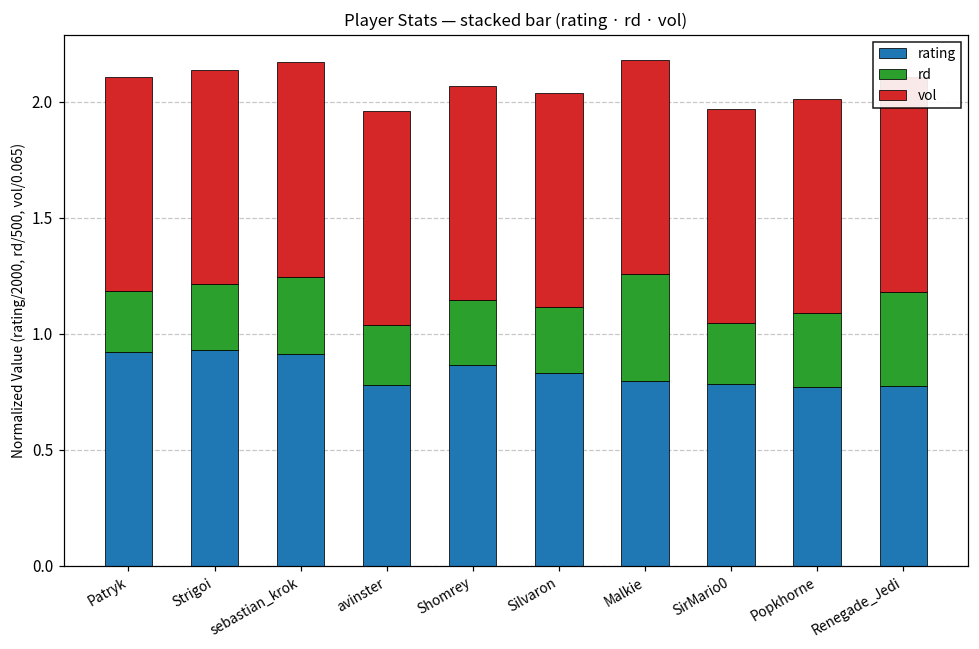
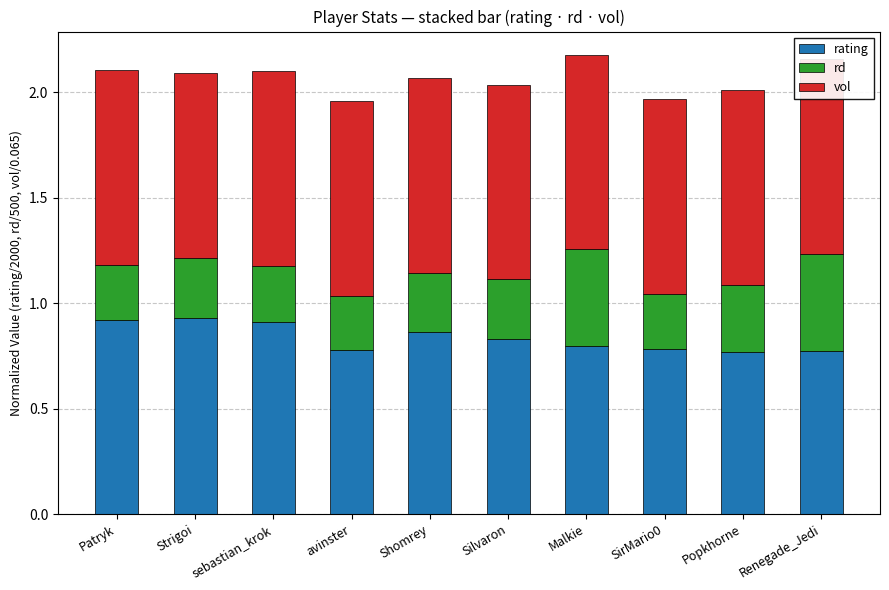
vol, Strigoi: 0.92 -> 0.88
rd, sebastian_krok: 0.33 -> 0.26
rd, Renegade_Jedi: 0.41 -> 0.46
